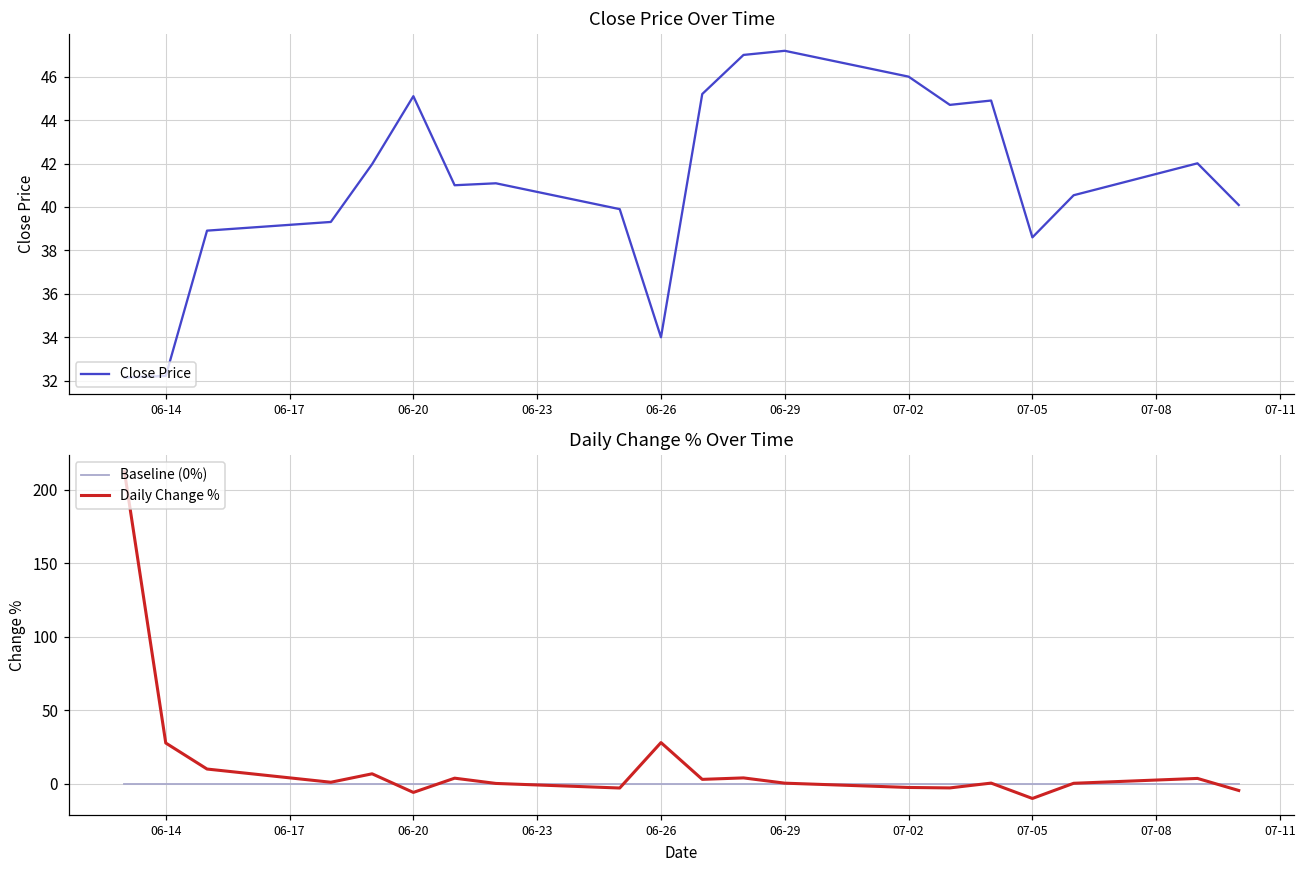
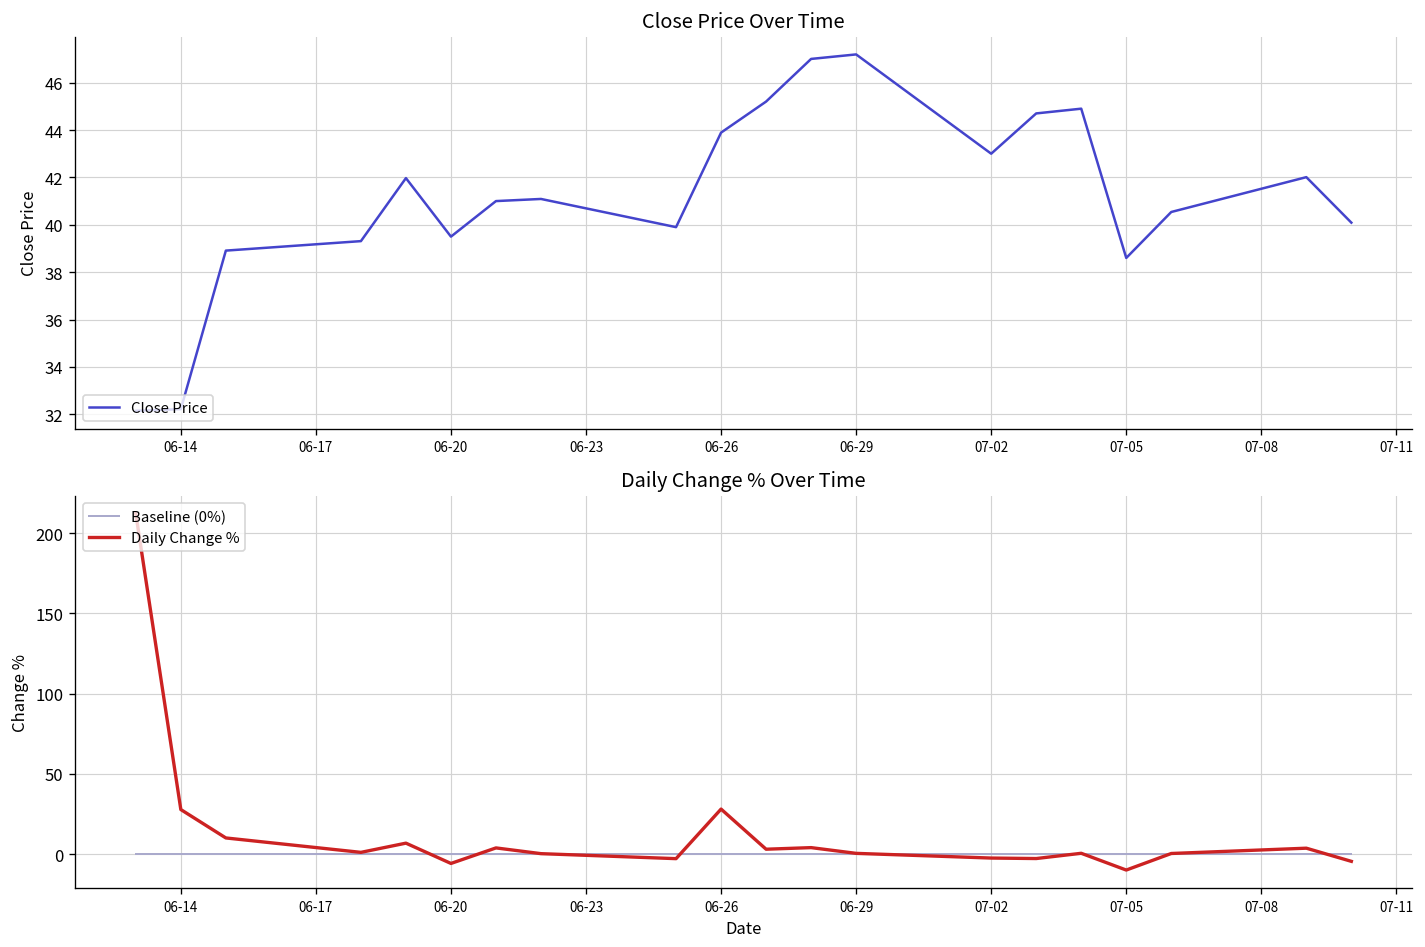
Close Price Over Time, 06-20: 45.1 -> 39.5
Close Price Over Time, 06-26: 34.0 -> 43.9
Close Price Over Time, 07-02: 46 -> 43
